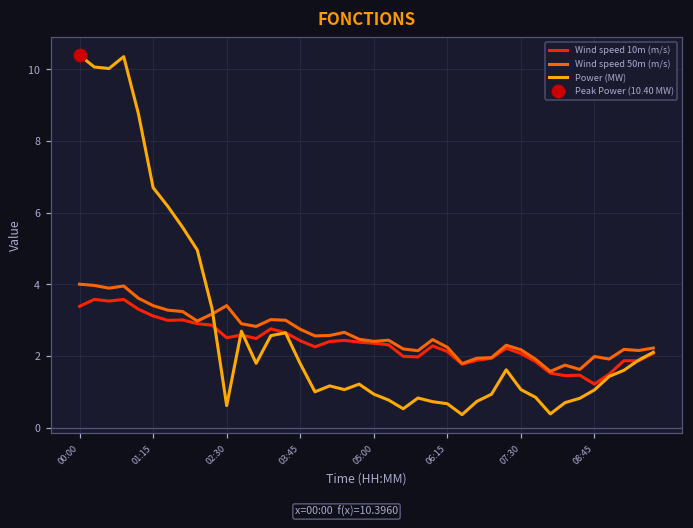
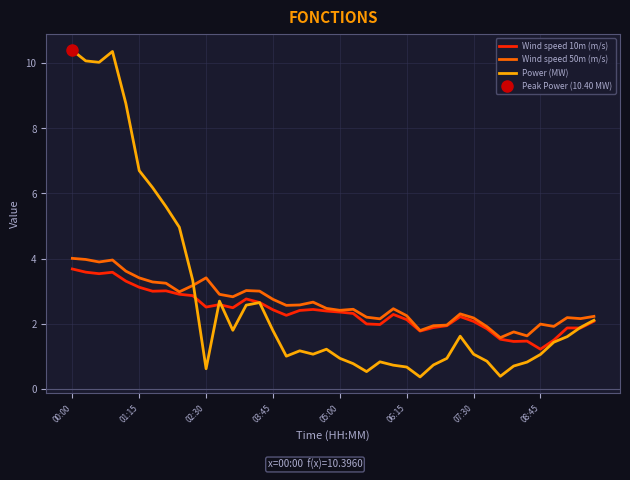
Wind speed 10m (m/s), 00:00: 3.4 -> 3.7
